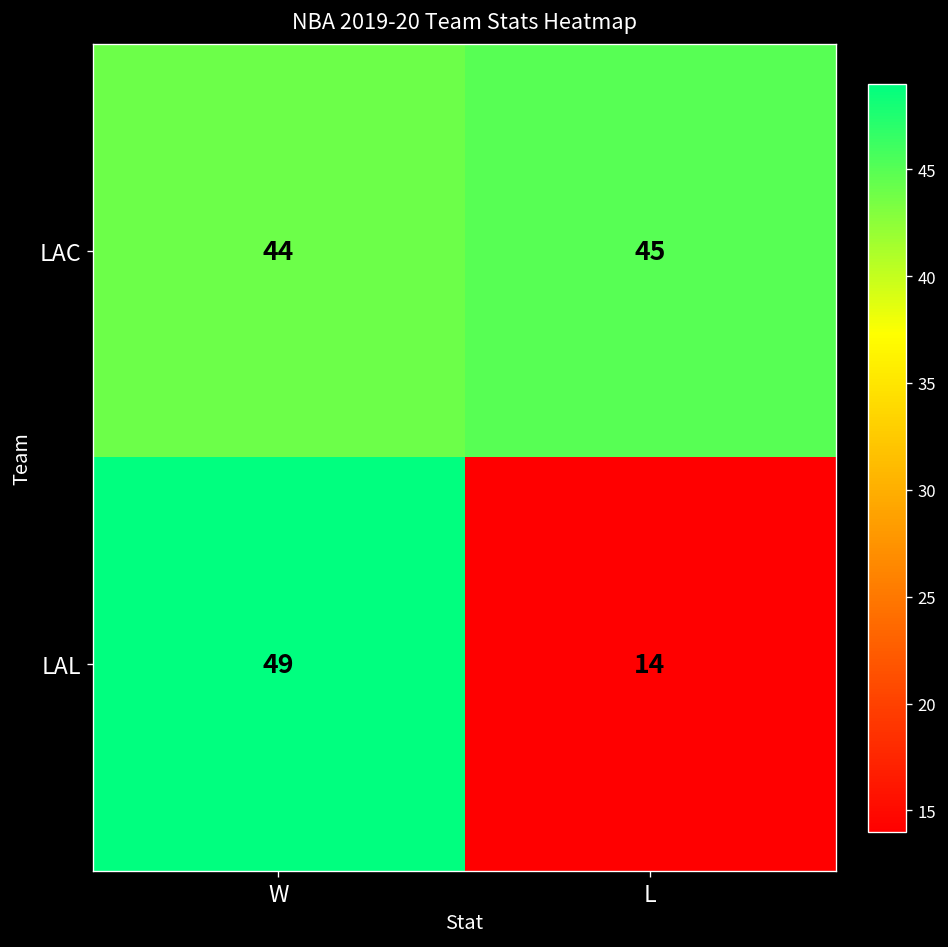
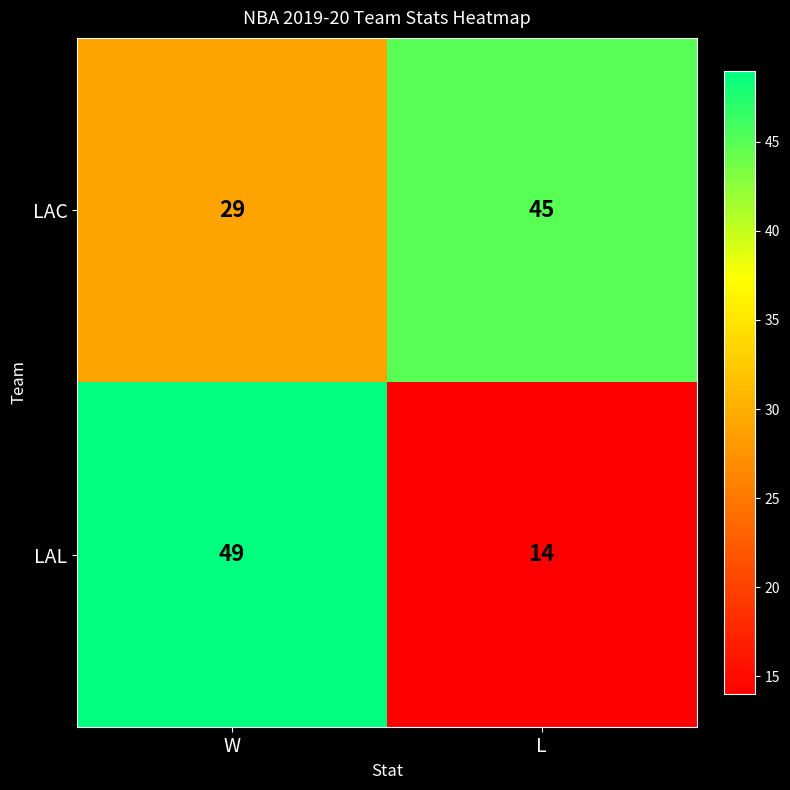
LAC, W: 44 -> 29
